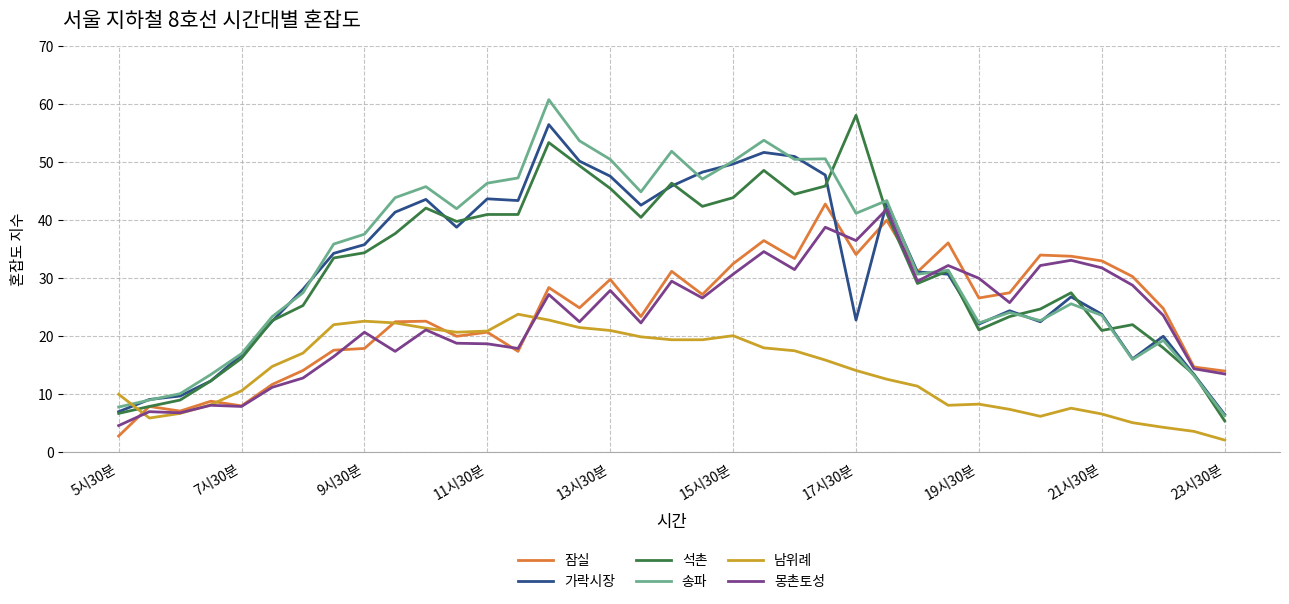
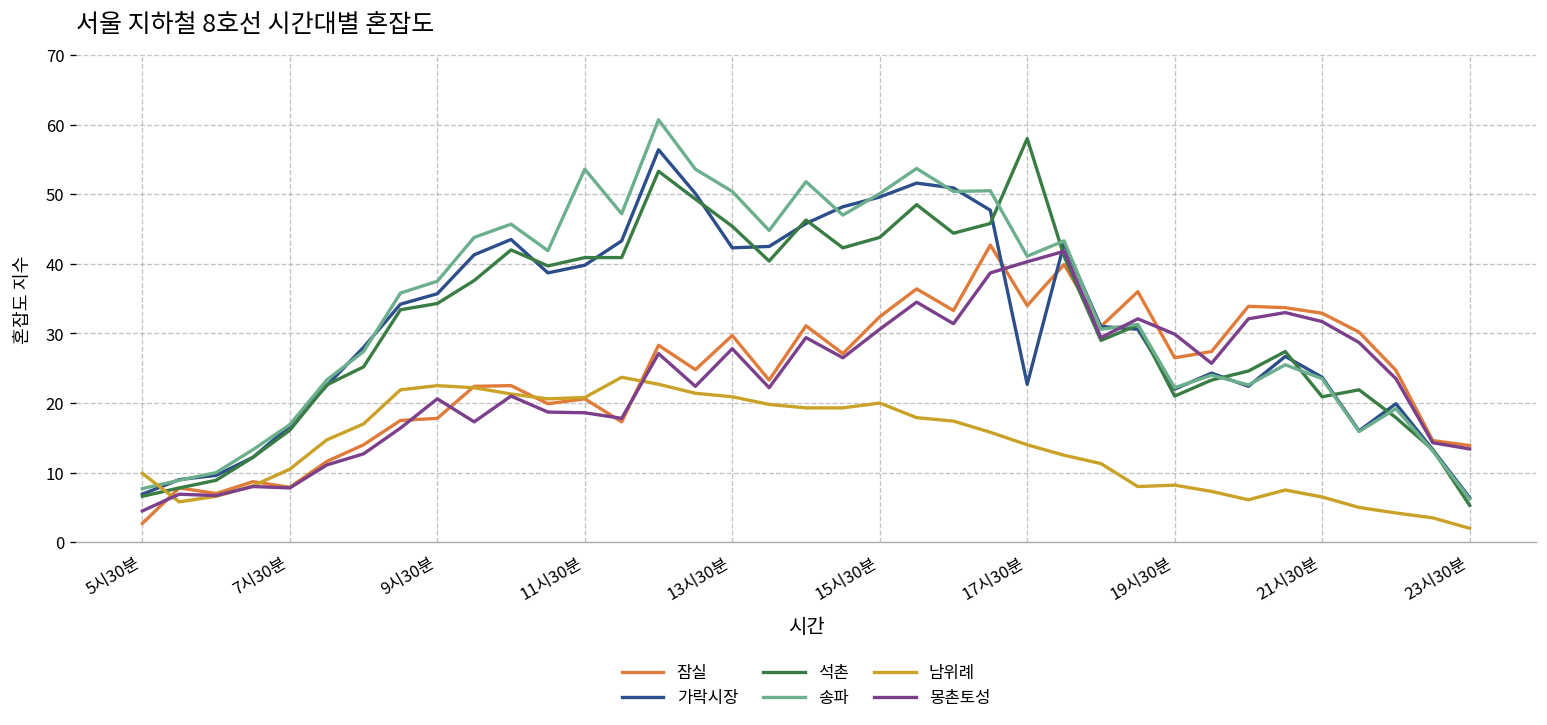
가락시장, 11시30분: 44 -> 40
송파, 11시30분: 46 -> 54
가락시장, 13시30분: 48 -> 42
몽촌토성, 17시30분: 36 -> 40
